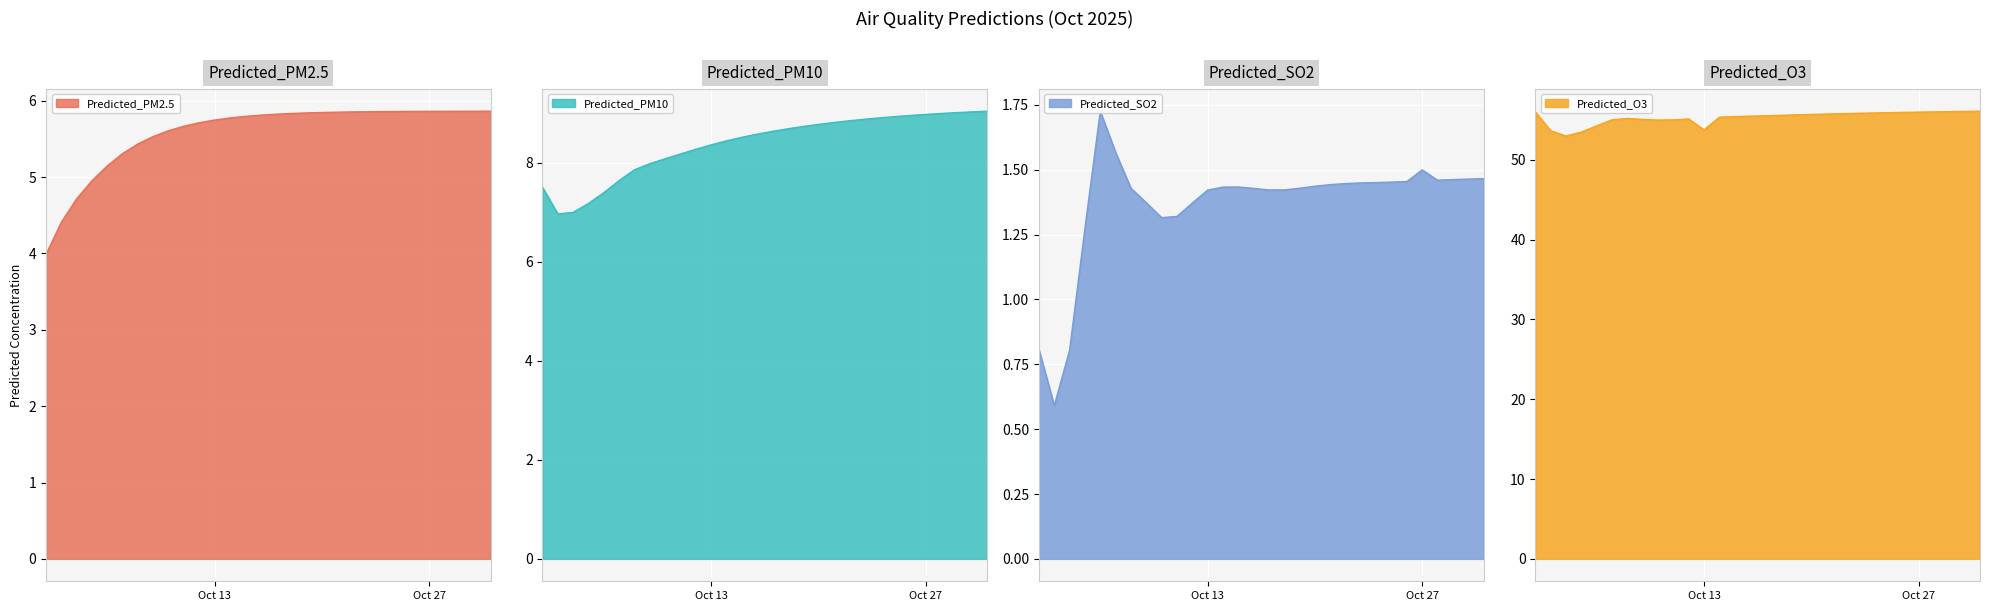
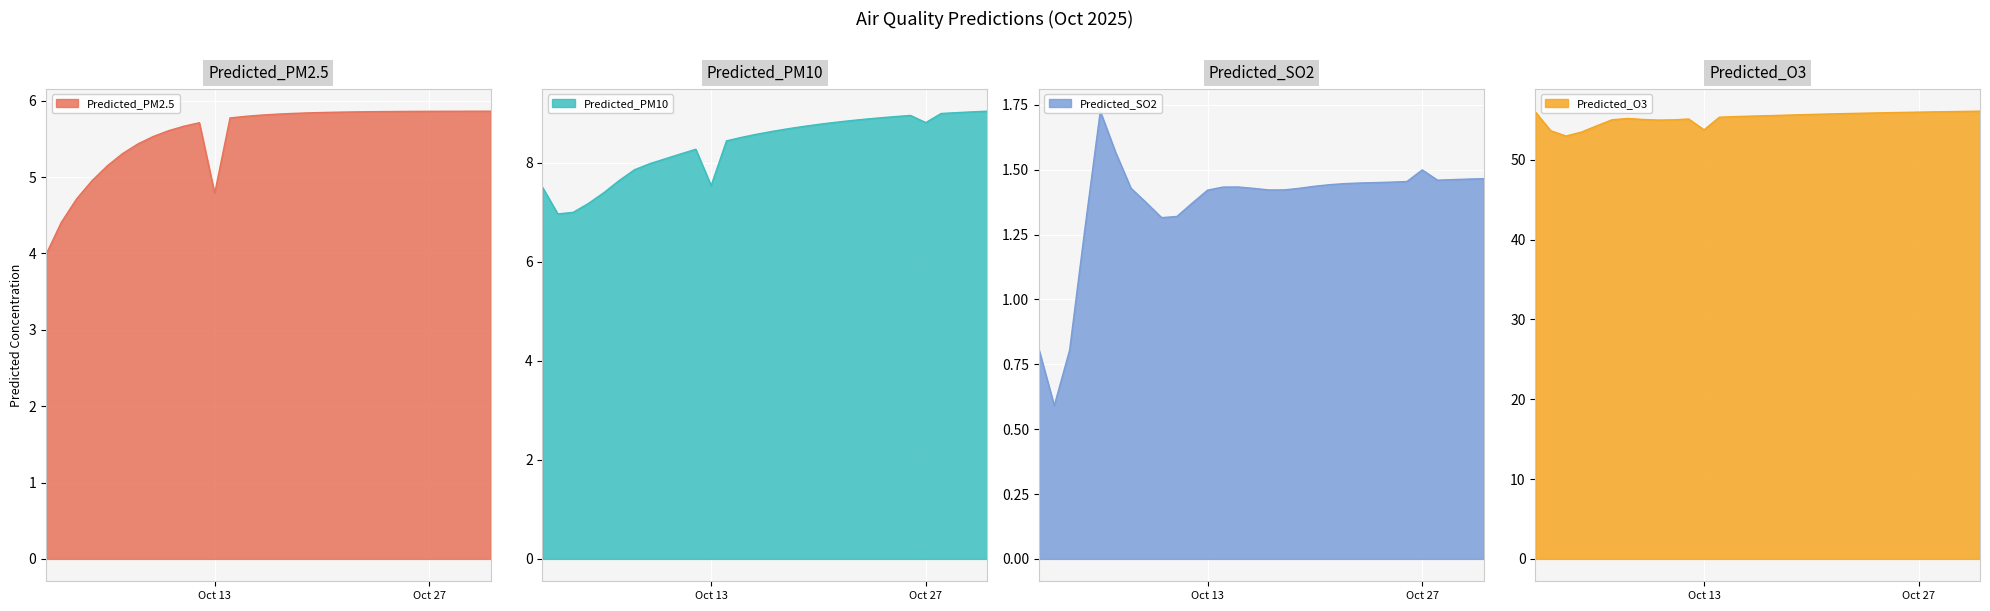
Predicted_PM2.5, Oct 13: 5.7 -> 4.8
Predicted_PM10, Oct 13: 8.4 -> 7.5
Predicted_PM10, Oct 27: 9.0 -> 8.8
